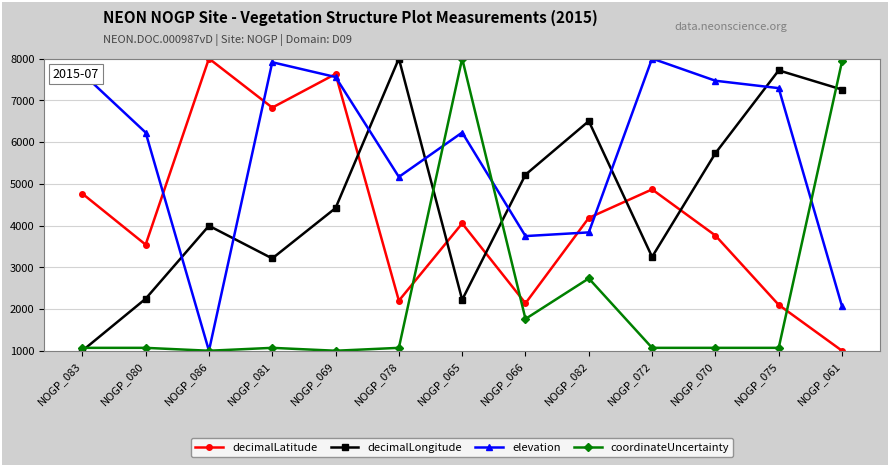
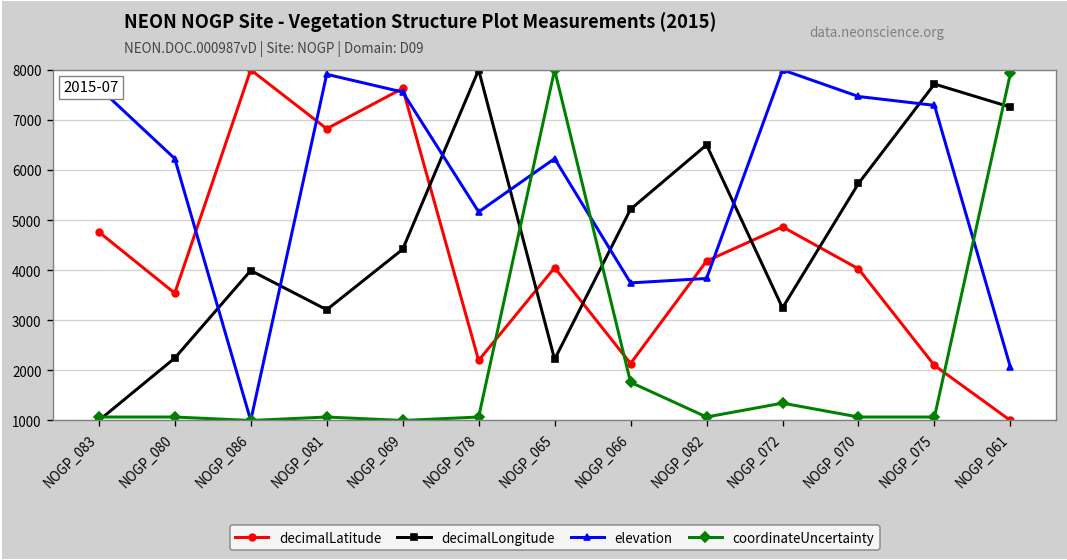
coordinateUncertainty, NOGP_082: 2700 -> 1100
coordinateUncertainty, NOGP_072: 1100 -> 1300
decimalLatitude, NOGP_070: 3800 -> 4000
